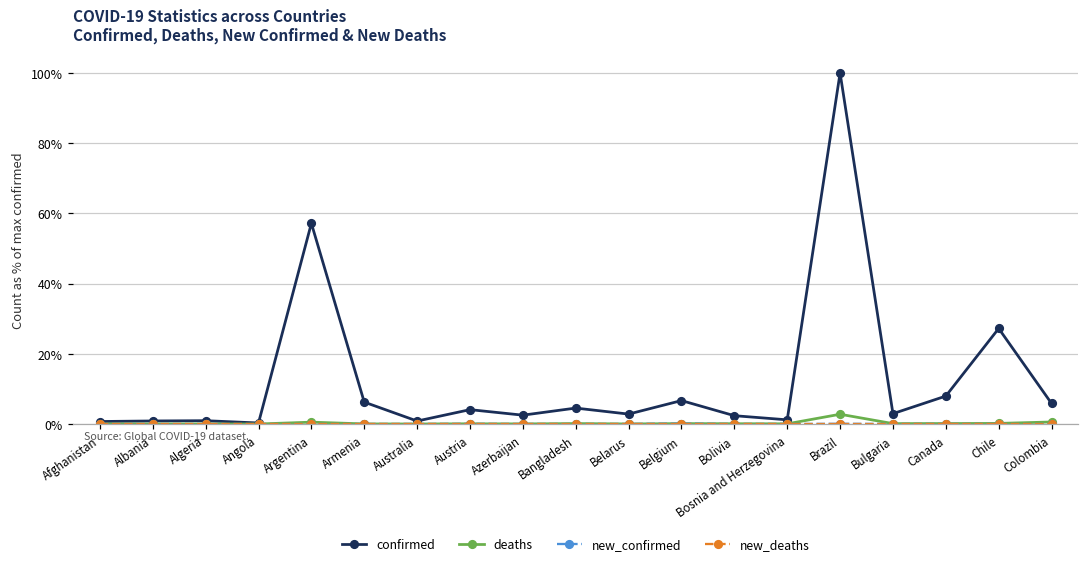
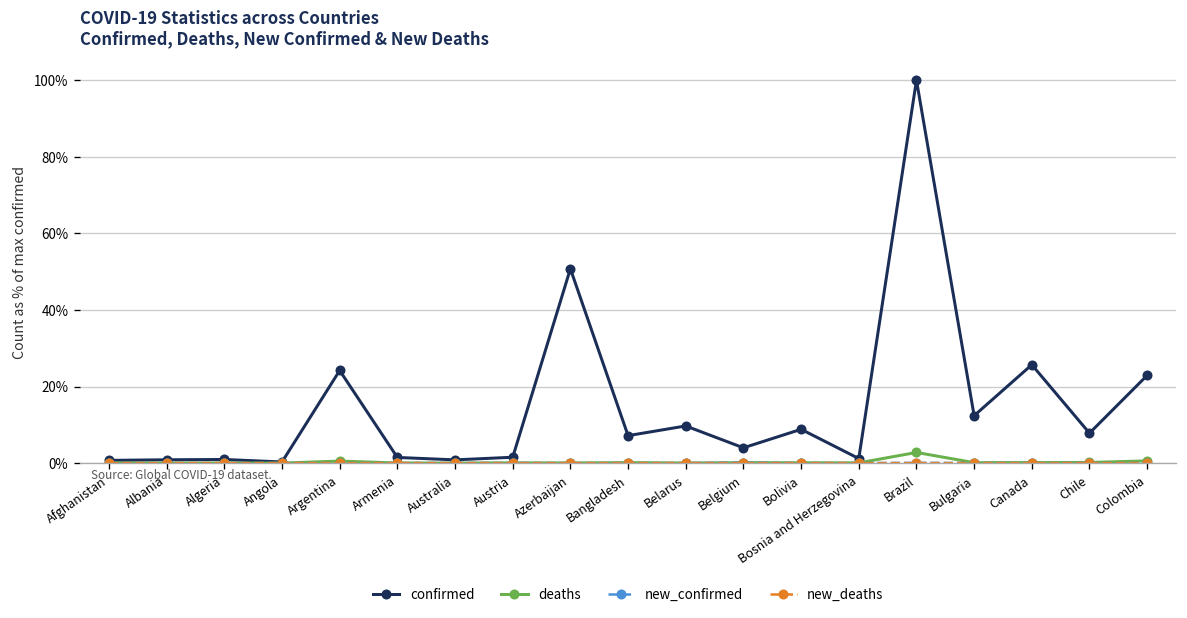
confirmed, Argentina: 57% -> 24%
confirmed, Armenia: 6% -> 1%
confirmed, Austria: 4% -> 2%
confirmed, Azerbaijan: 3% -> 51%
confirmed, Bangladesh: 5% -> 7%
confirmed, Belarus: 3% -> 10%
confirmed, Belgium: 7% -> 4%
confirmed, Bolivia: 2% -> 9%
confirmed, Bulgaria: 3% -> 12%
confirmed, Canada: 8% -> 26%
confirmed, Chile: 27% -> 8%
confirmed, Colombia: 6% -> 23%
